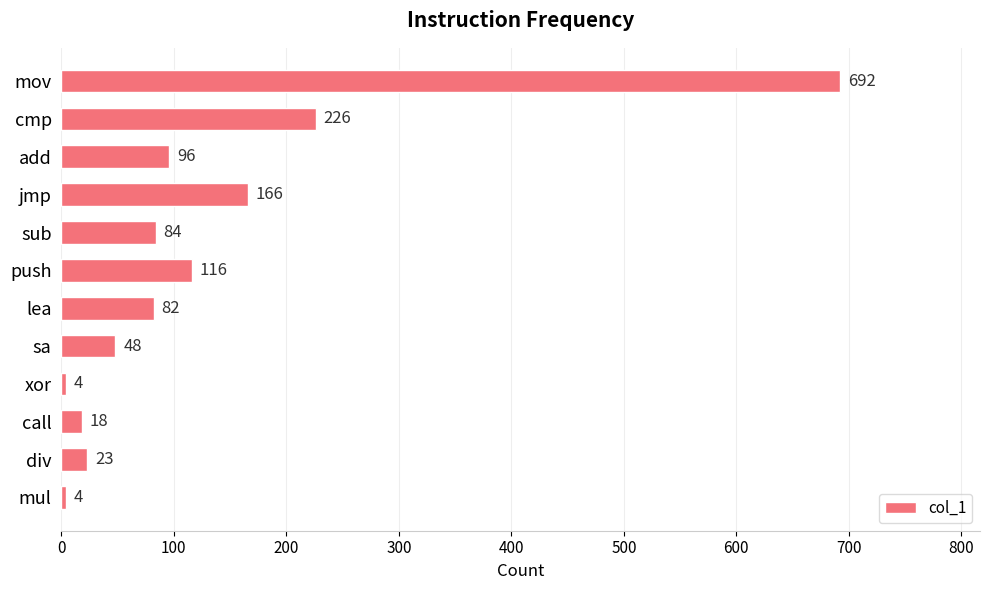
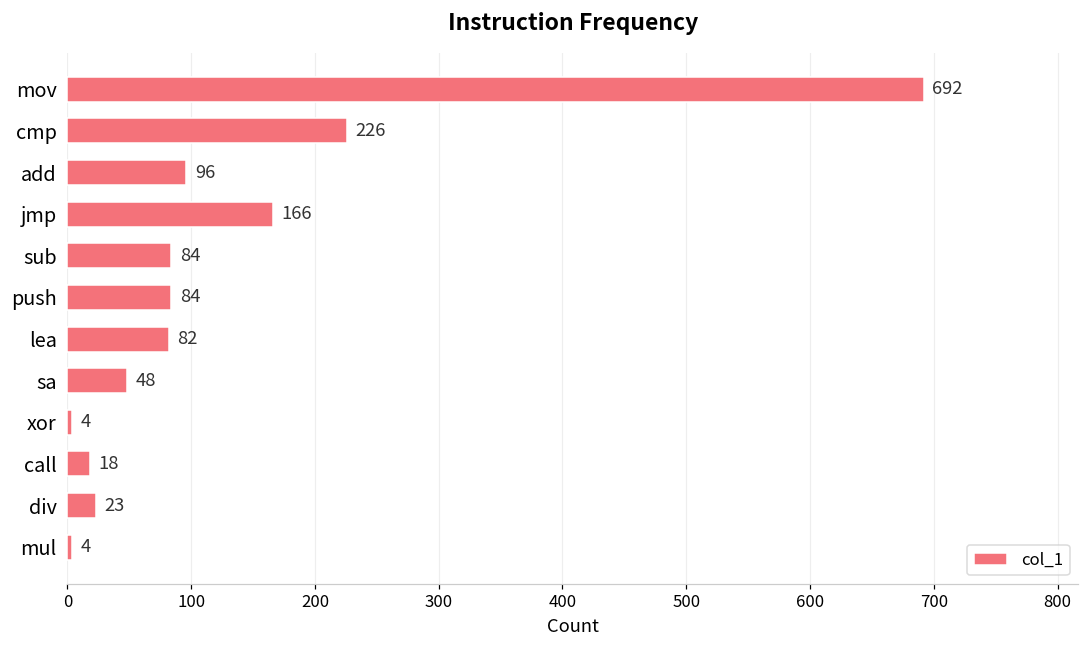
push: 116 -> 84
